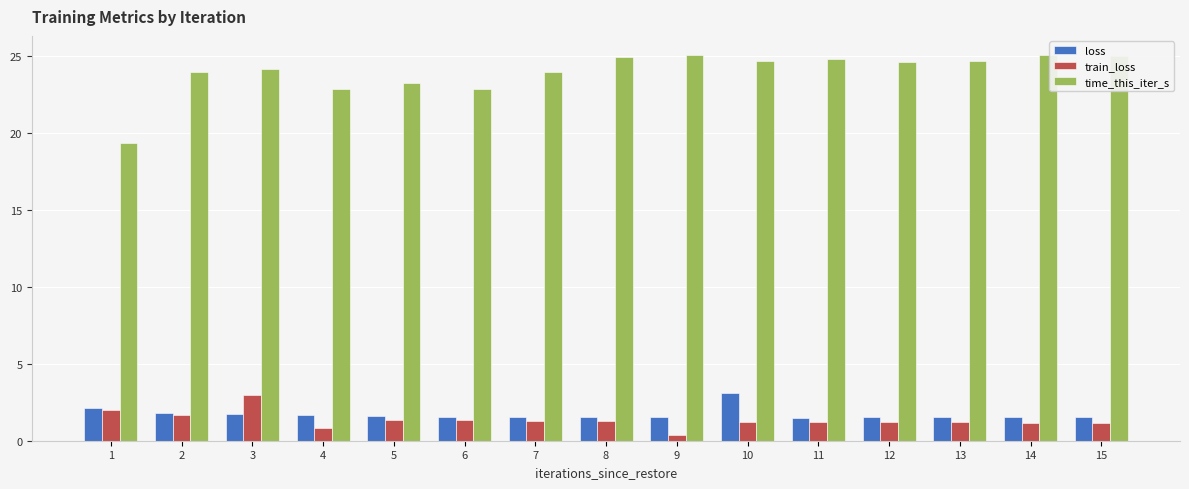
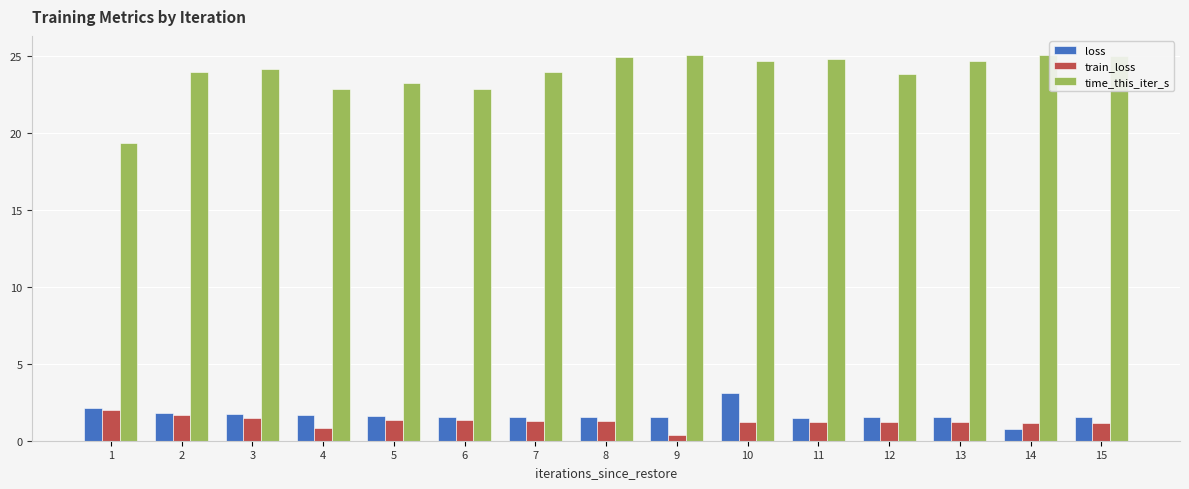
train_loss, 3: 3.0 -> 1.5
time_this_iter_s, 12: 24.6 -> 23.8
loss, 14: 1.5 -> 0.8
